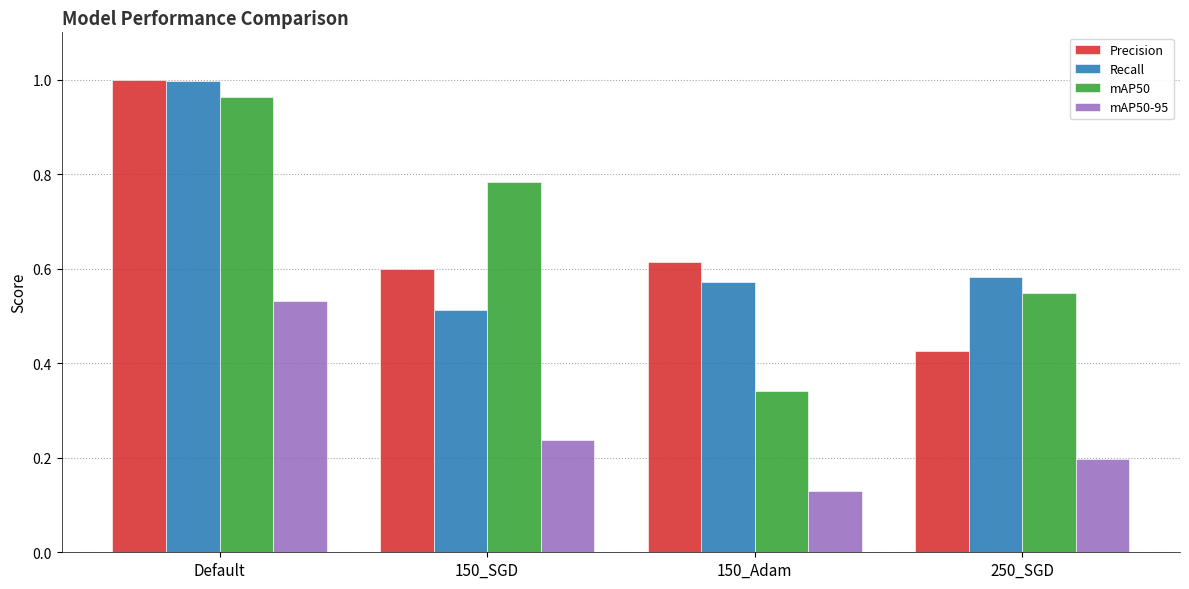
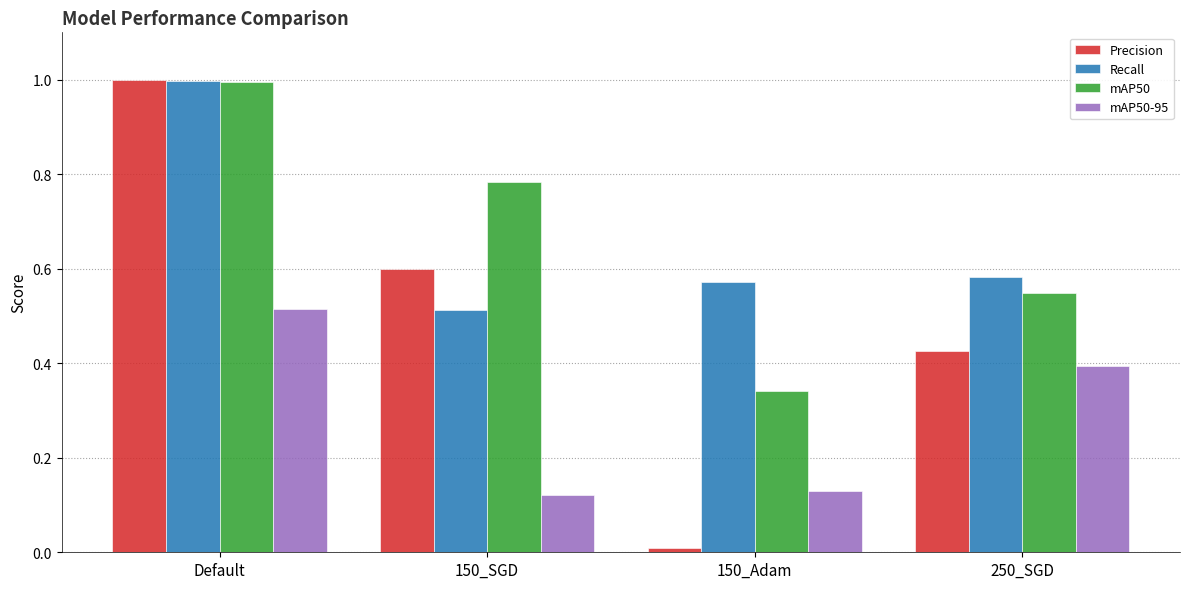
mAP50, Default: 0.96 -> 1.00
mAP50-95, Default: 0.53 -> 0.51
mAP50-95, 150_SGD: 0.24 -> 0.12
Precision, 150_Adam: 0.61 -> 0.01
mAP50-95, 250_SGD: 0.20 -> 0.40
